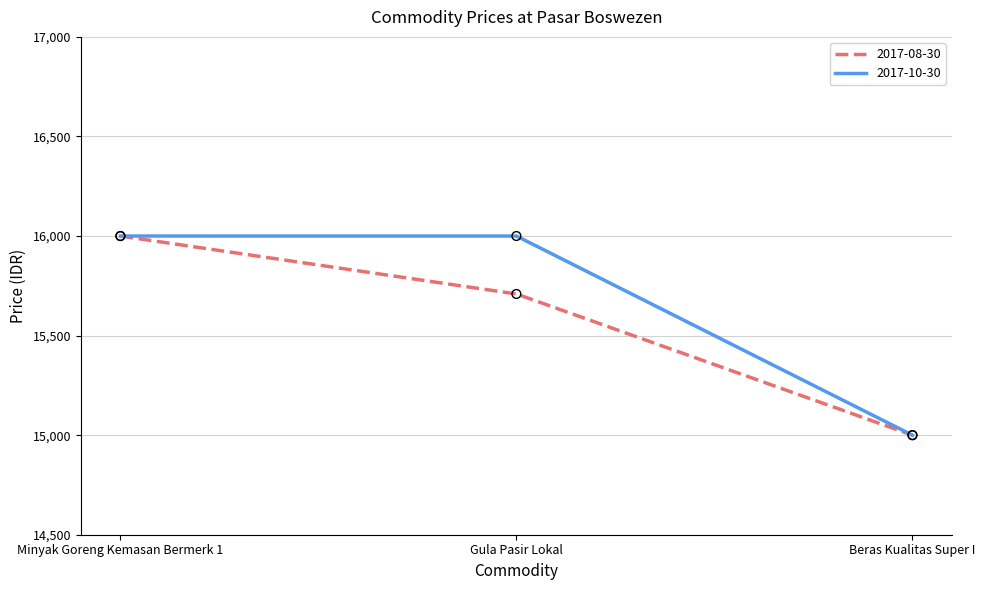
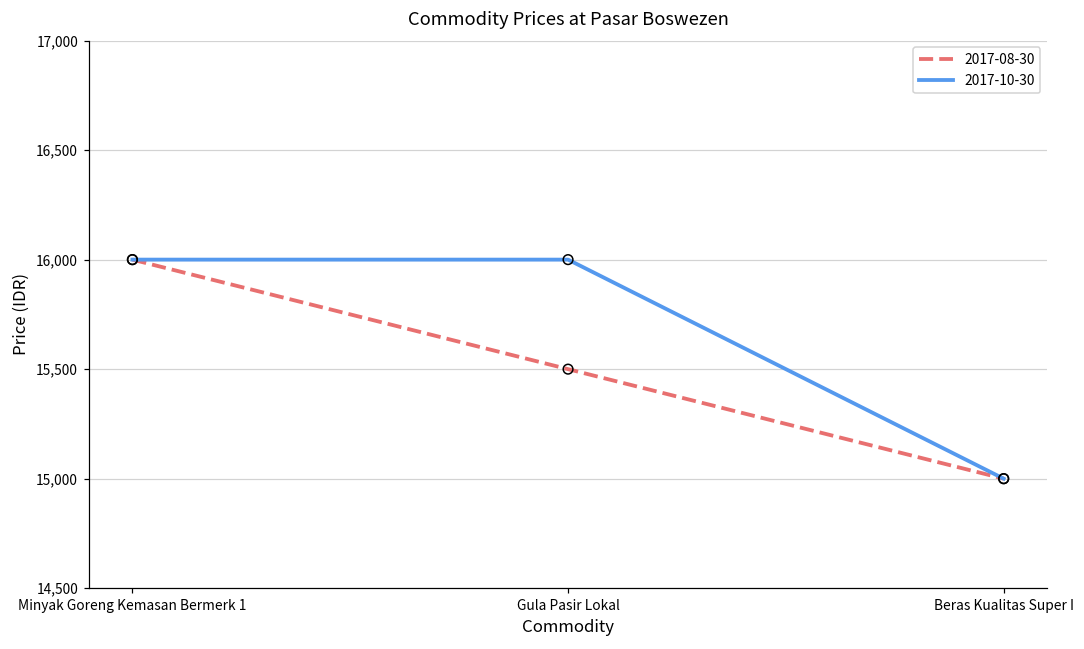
2017-08-30, Gula Pasir Lokal: 15,710 -> 15,500
